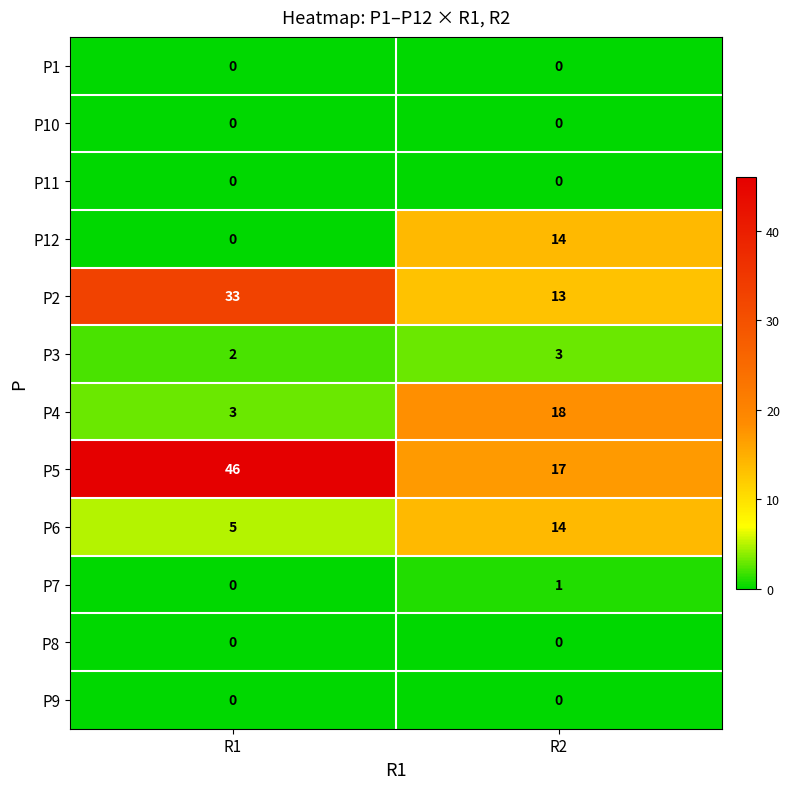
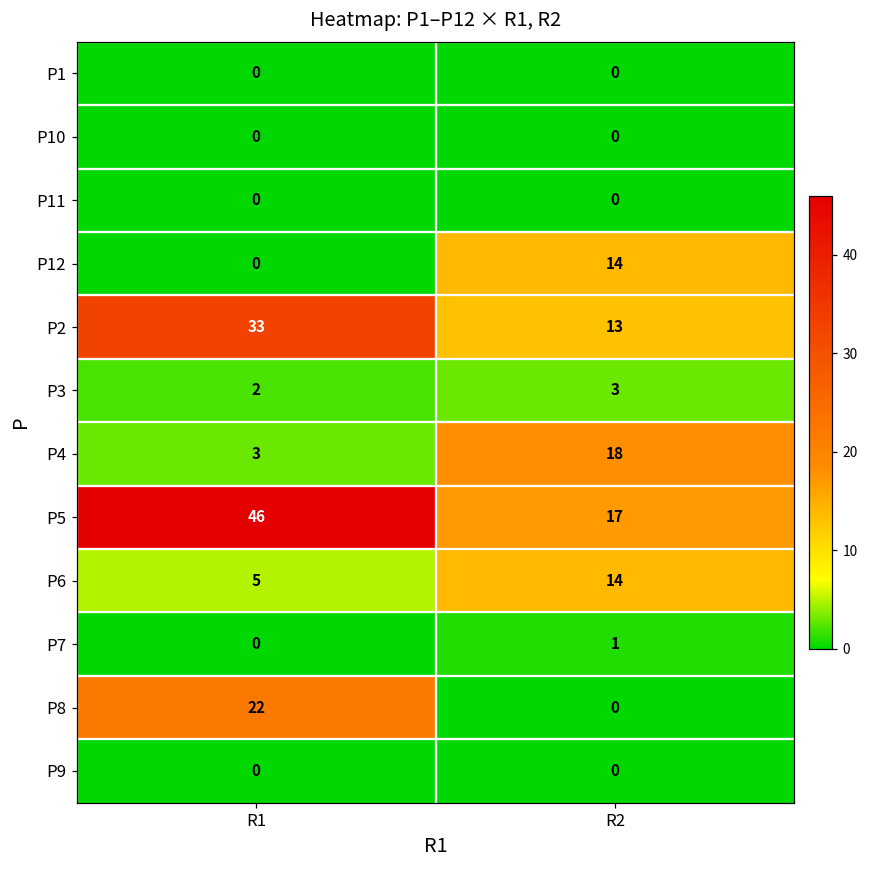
P8, R1: 0 -> 22
